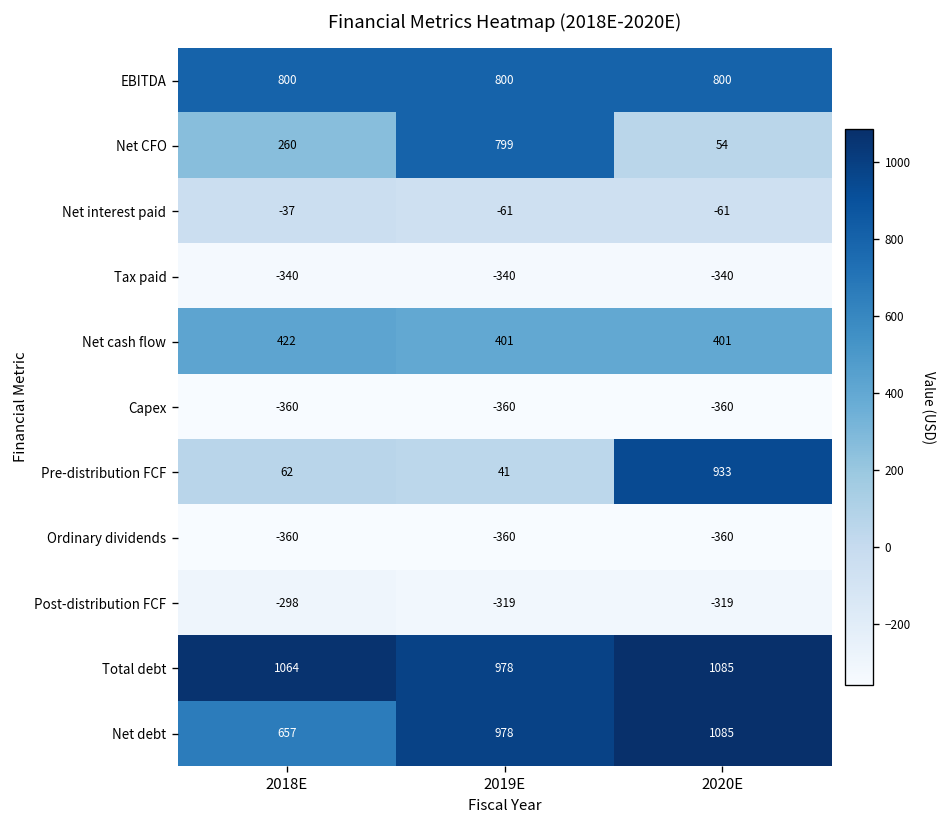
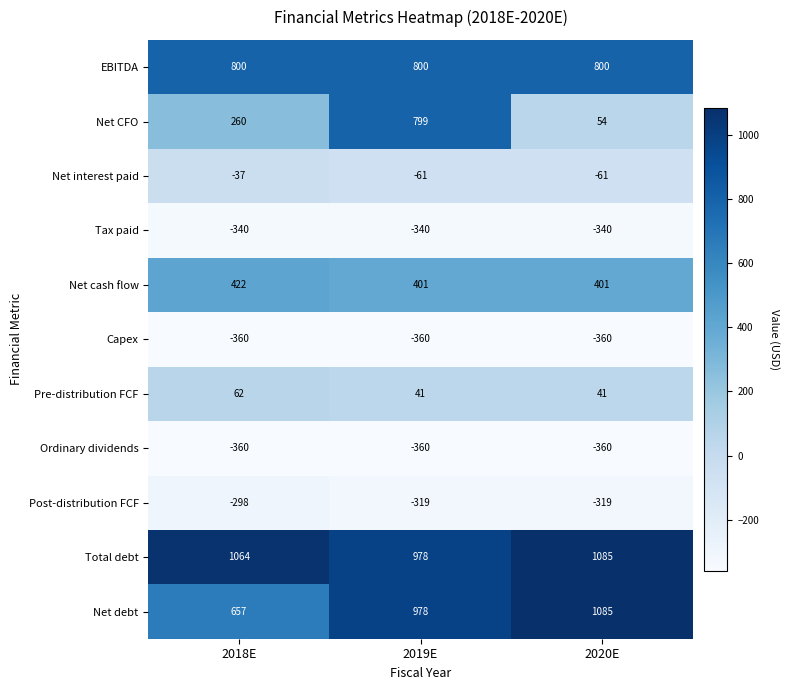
Pre-distribution FCF, 2020E: 933 -> 41
